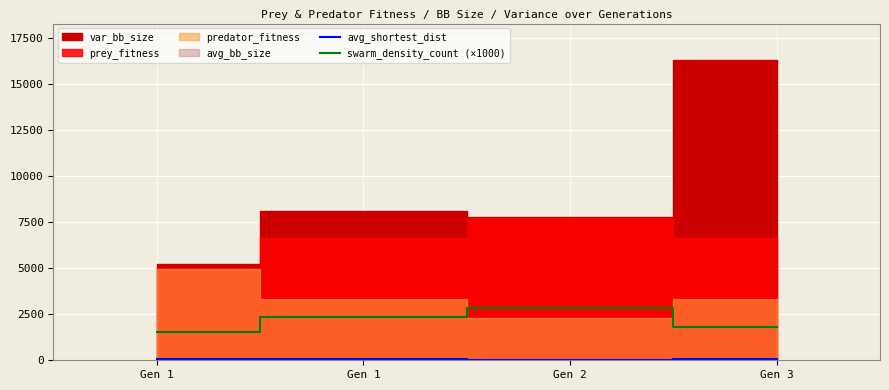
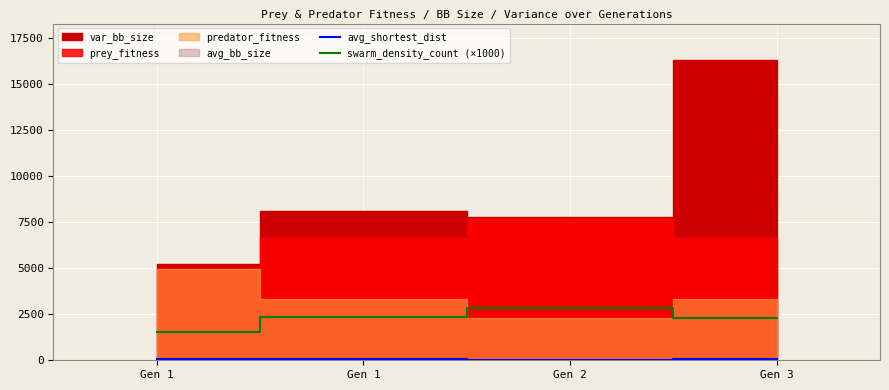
swarm_density_count (×1000), Gen 3: 1800 -> 2300
